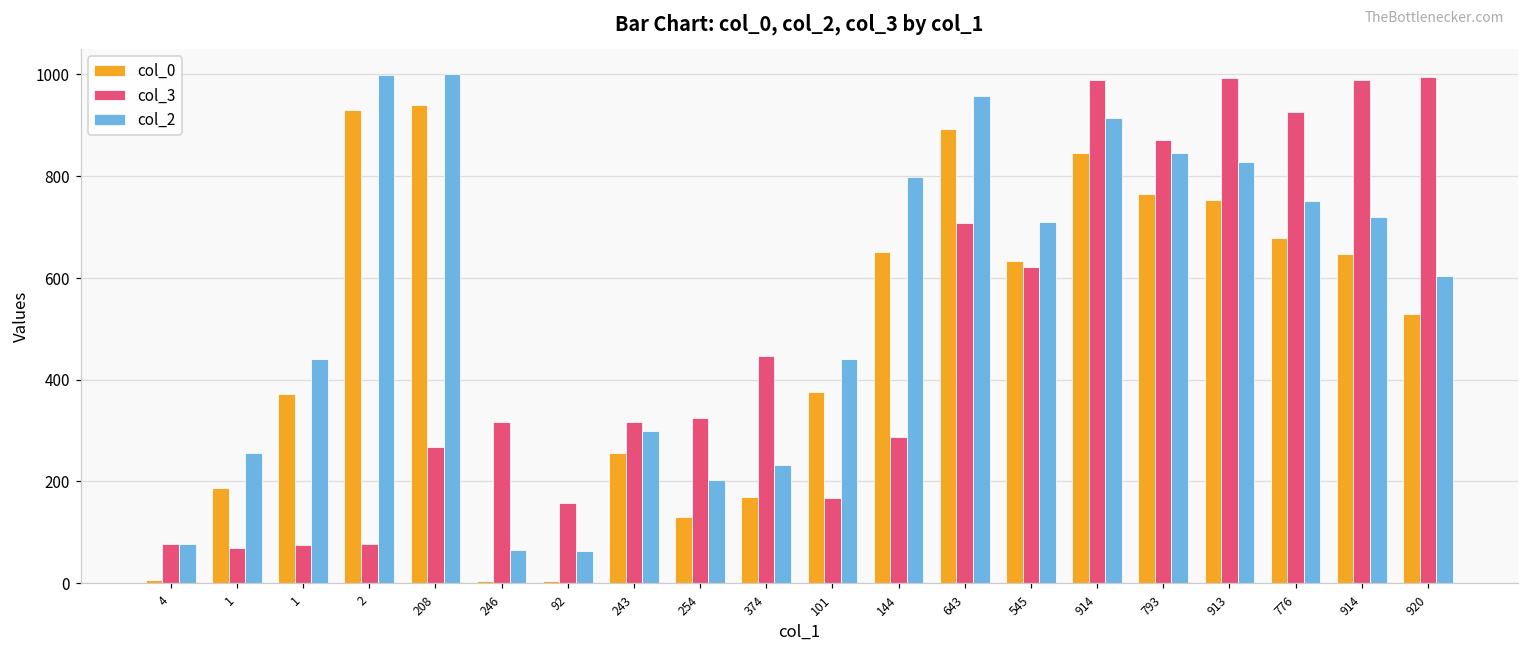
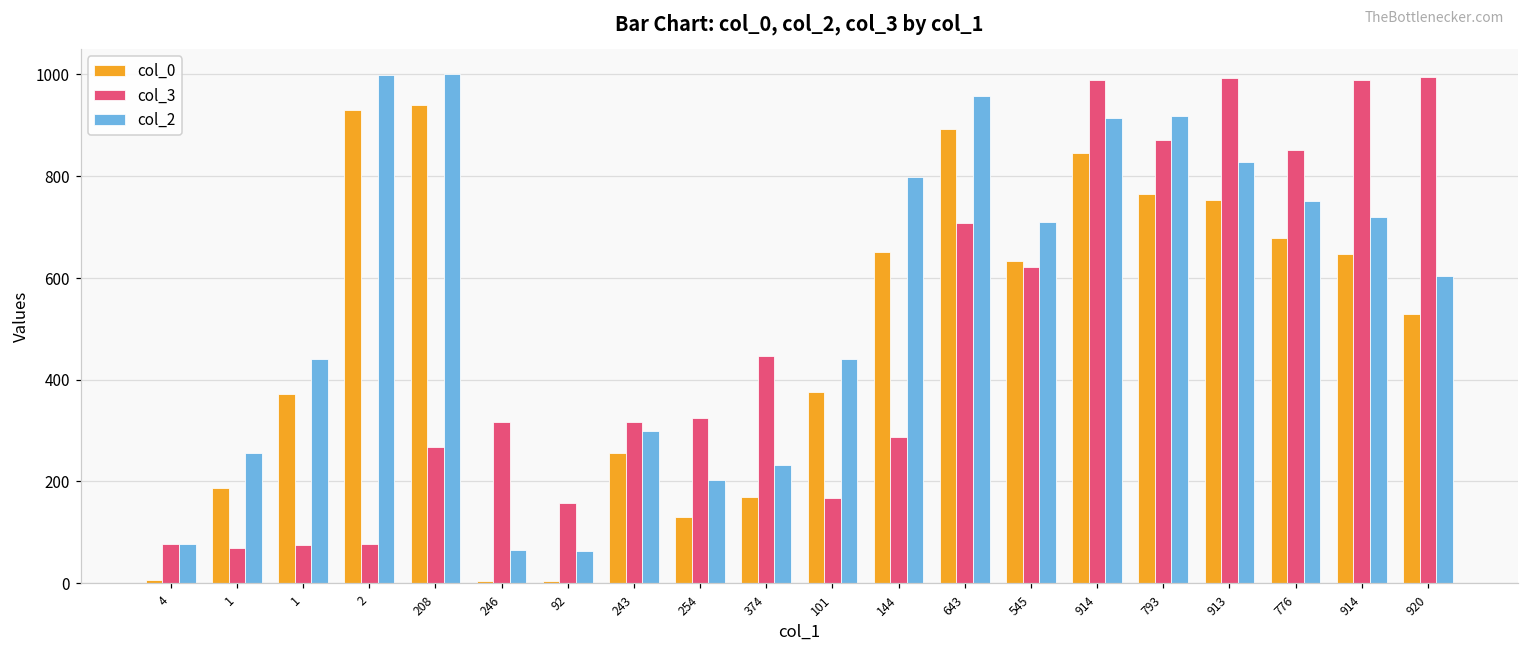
col_2, 793: 850 -> 920
col_3, 776: 930 -> 850
